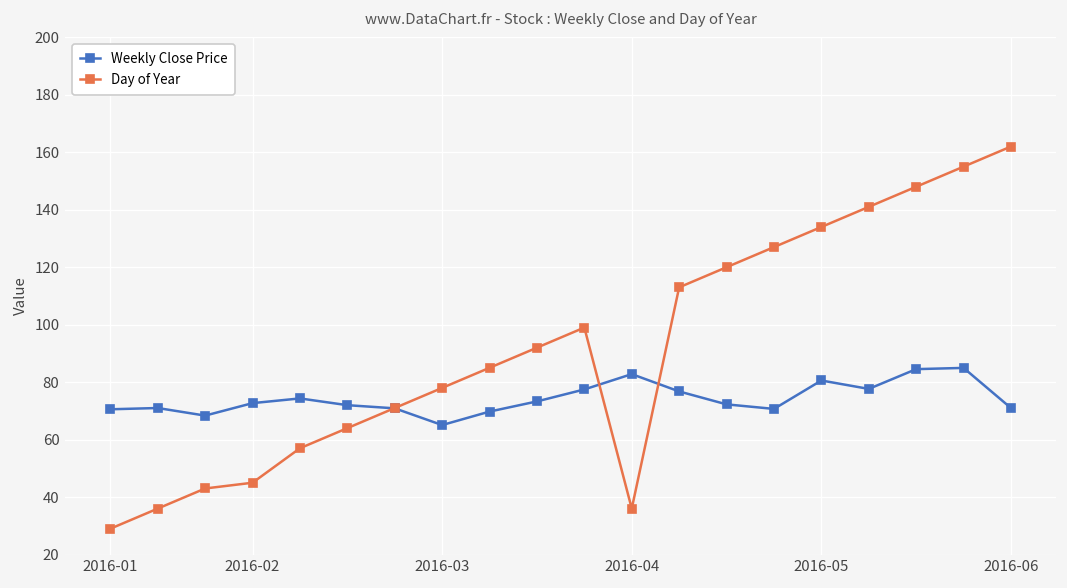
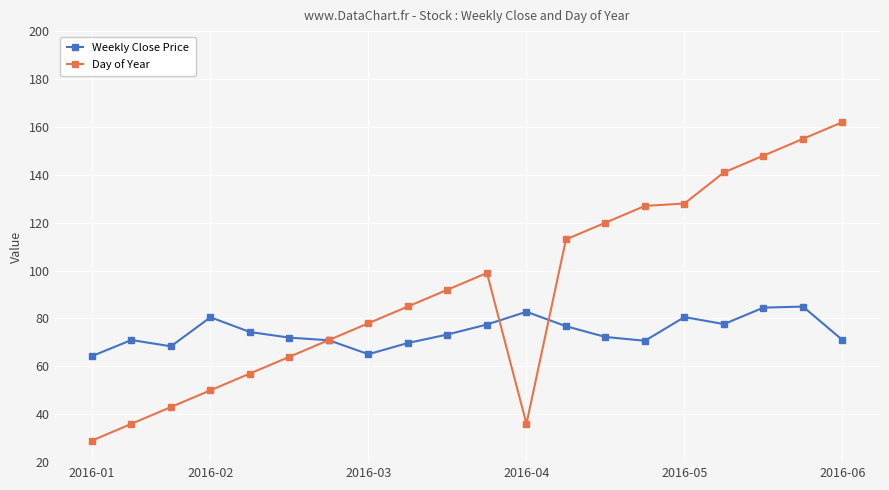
Weekly Close Price, 2016-01: 71 -> 64
Weekly Close Price, 2016-02: 73 -> 81
Day of Year, 2016-02: 45 -> 50
Day of Year, 2016-05: 134 -> 128
